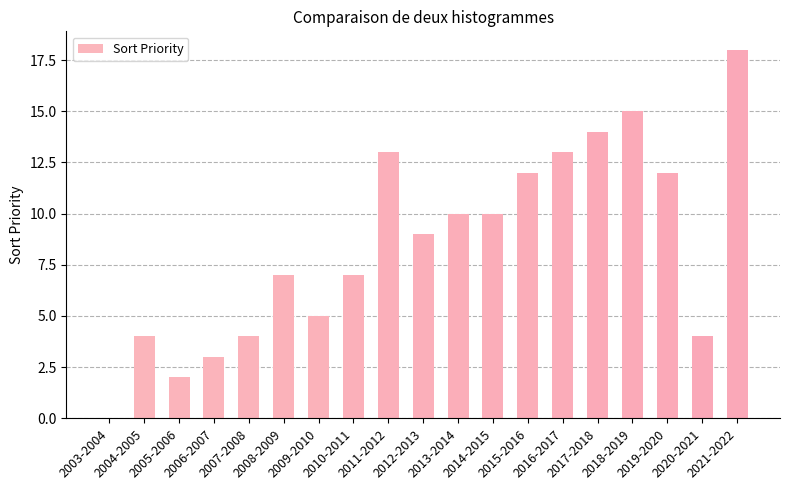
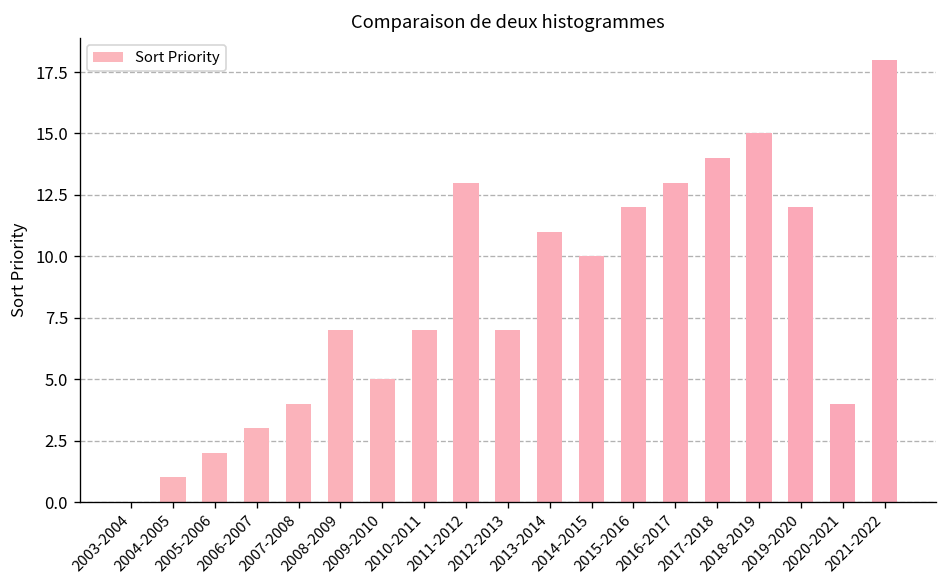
2004-2005: 4 -> 1
2012-2013: 9 -> 7
2013-2014: 10 -> 11
